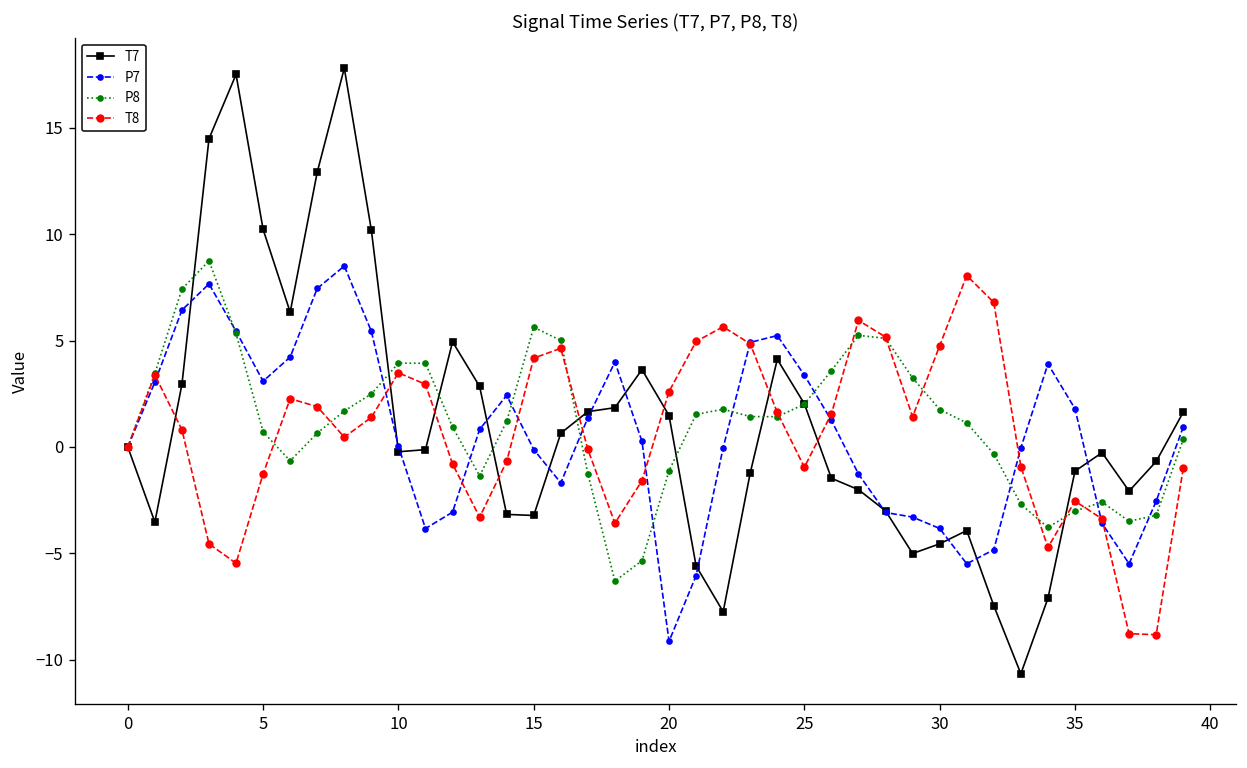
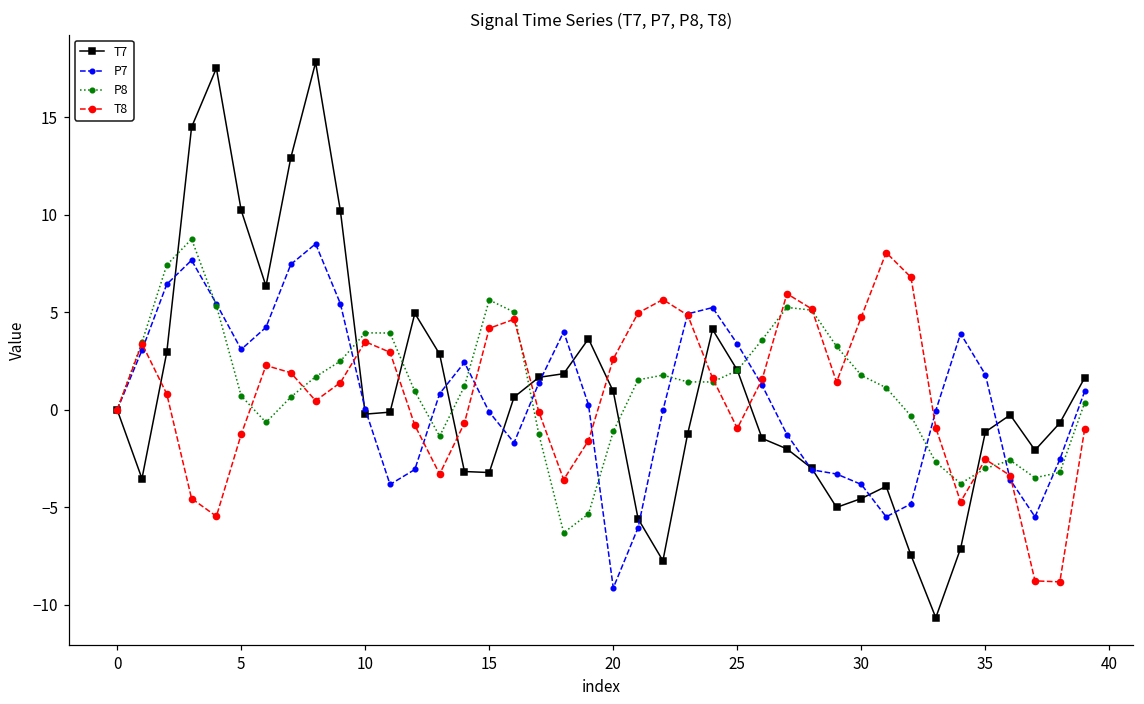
T7, 20: 1.5 -> 0.9
